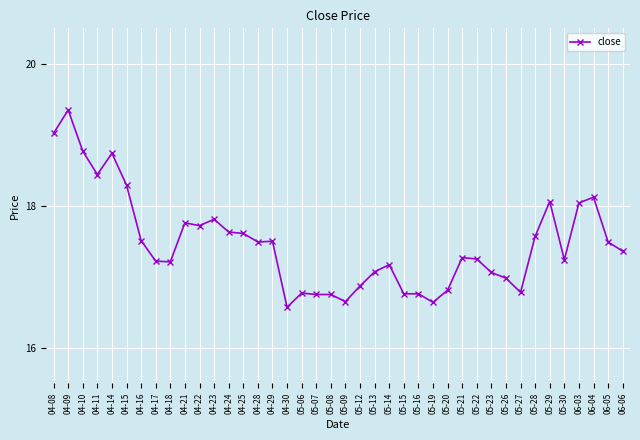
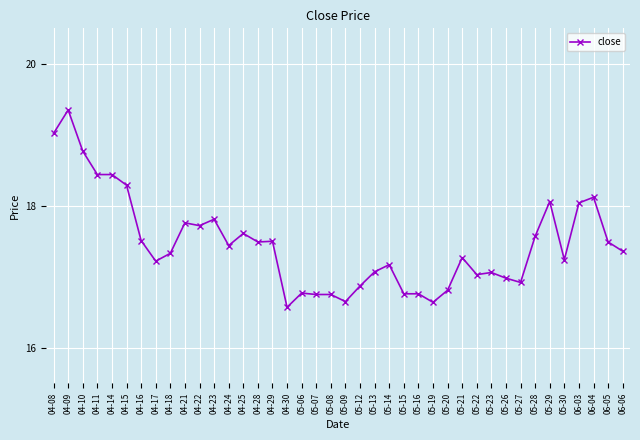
04-14: 18.7 -> 18.4
04-18: 17.2 -> 17.3
04-24: 17.6 -> 17.4
05-22: 17.3 -> 17.0
05-27: 16.8 -> 16.9
